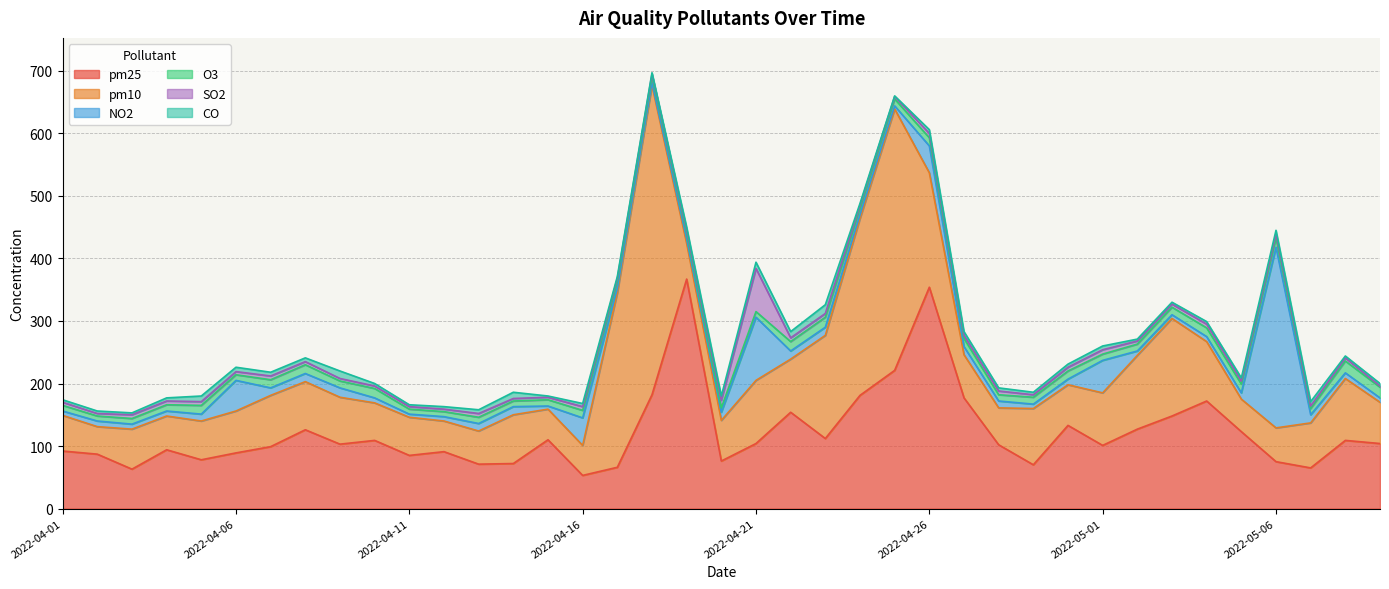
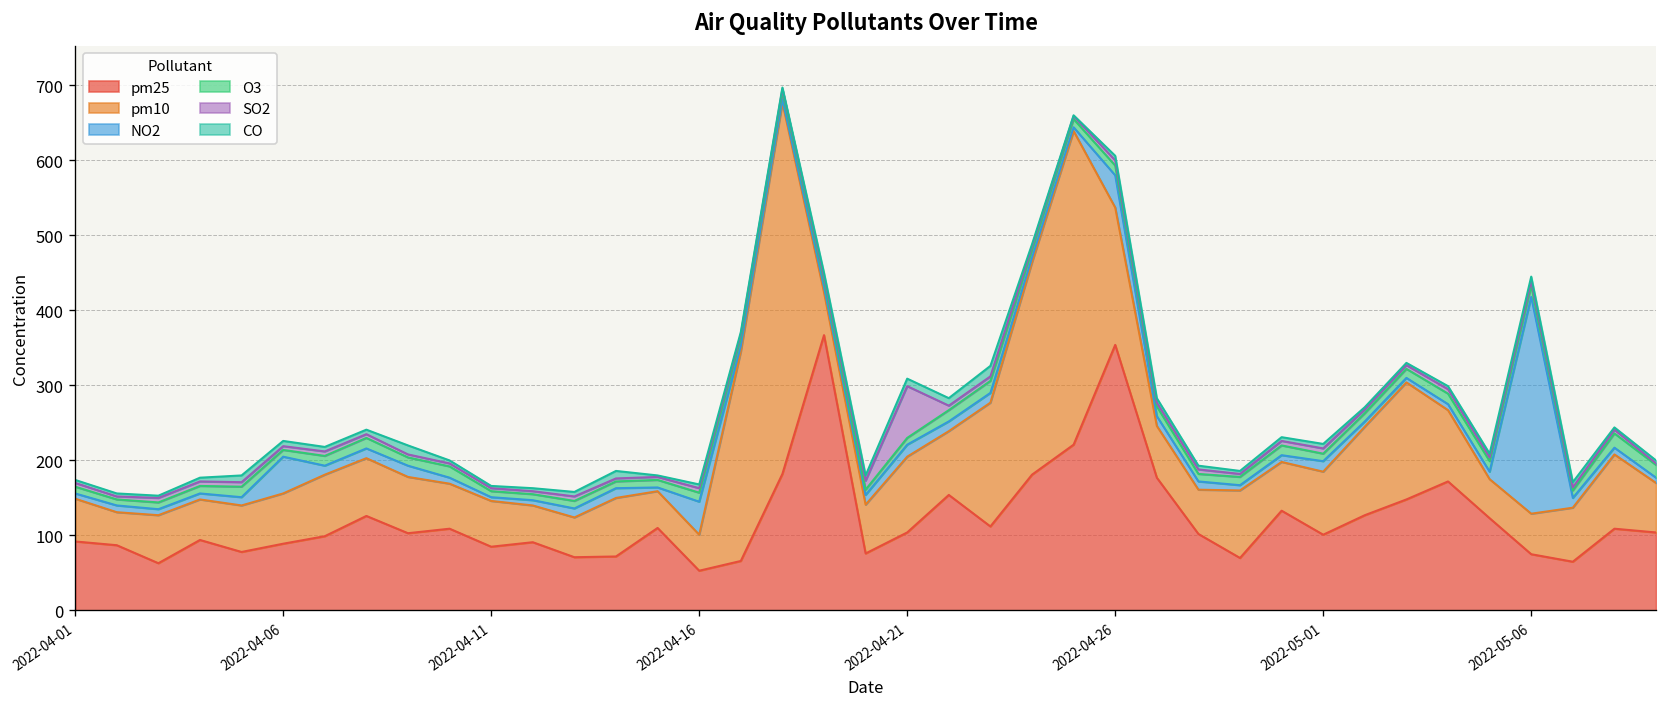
NO2, 2022-04-21: 100 -> 20
NO2, 2022-05-01: 50 -> 10
